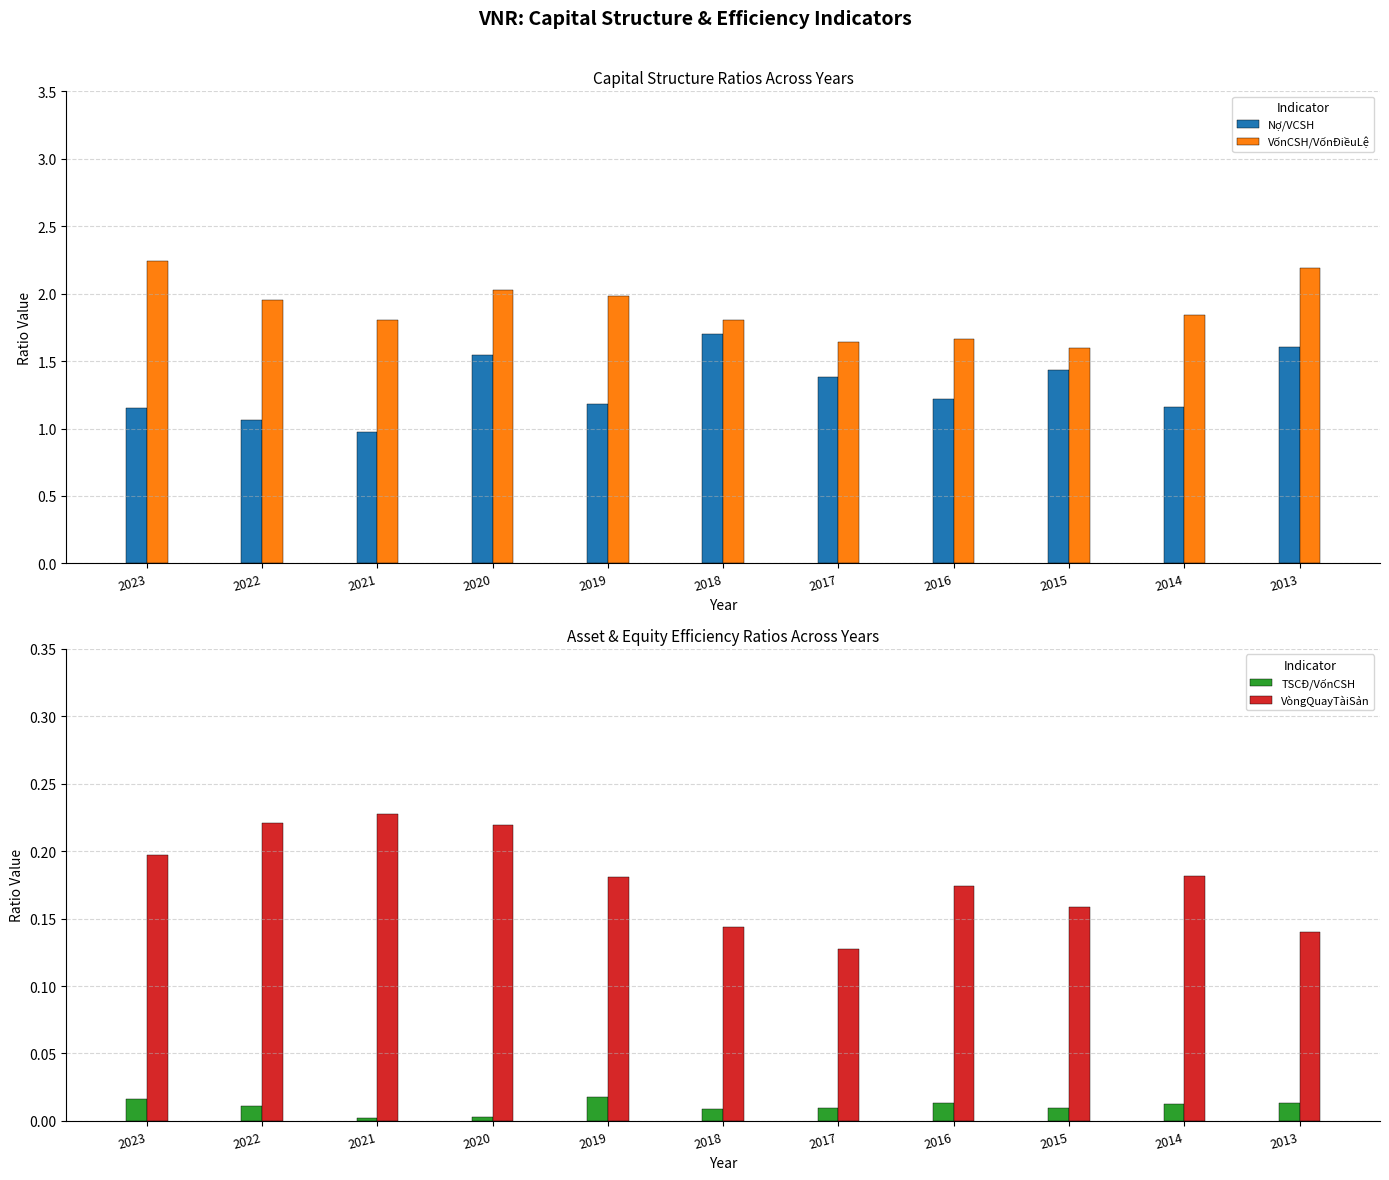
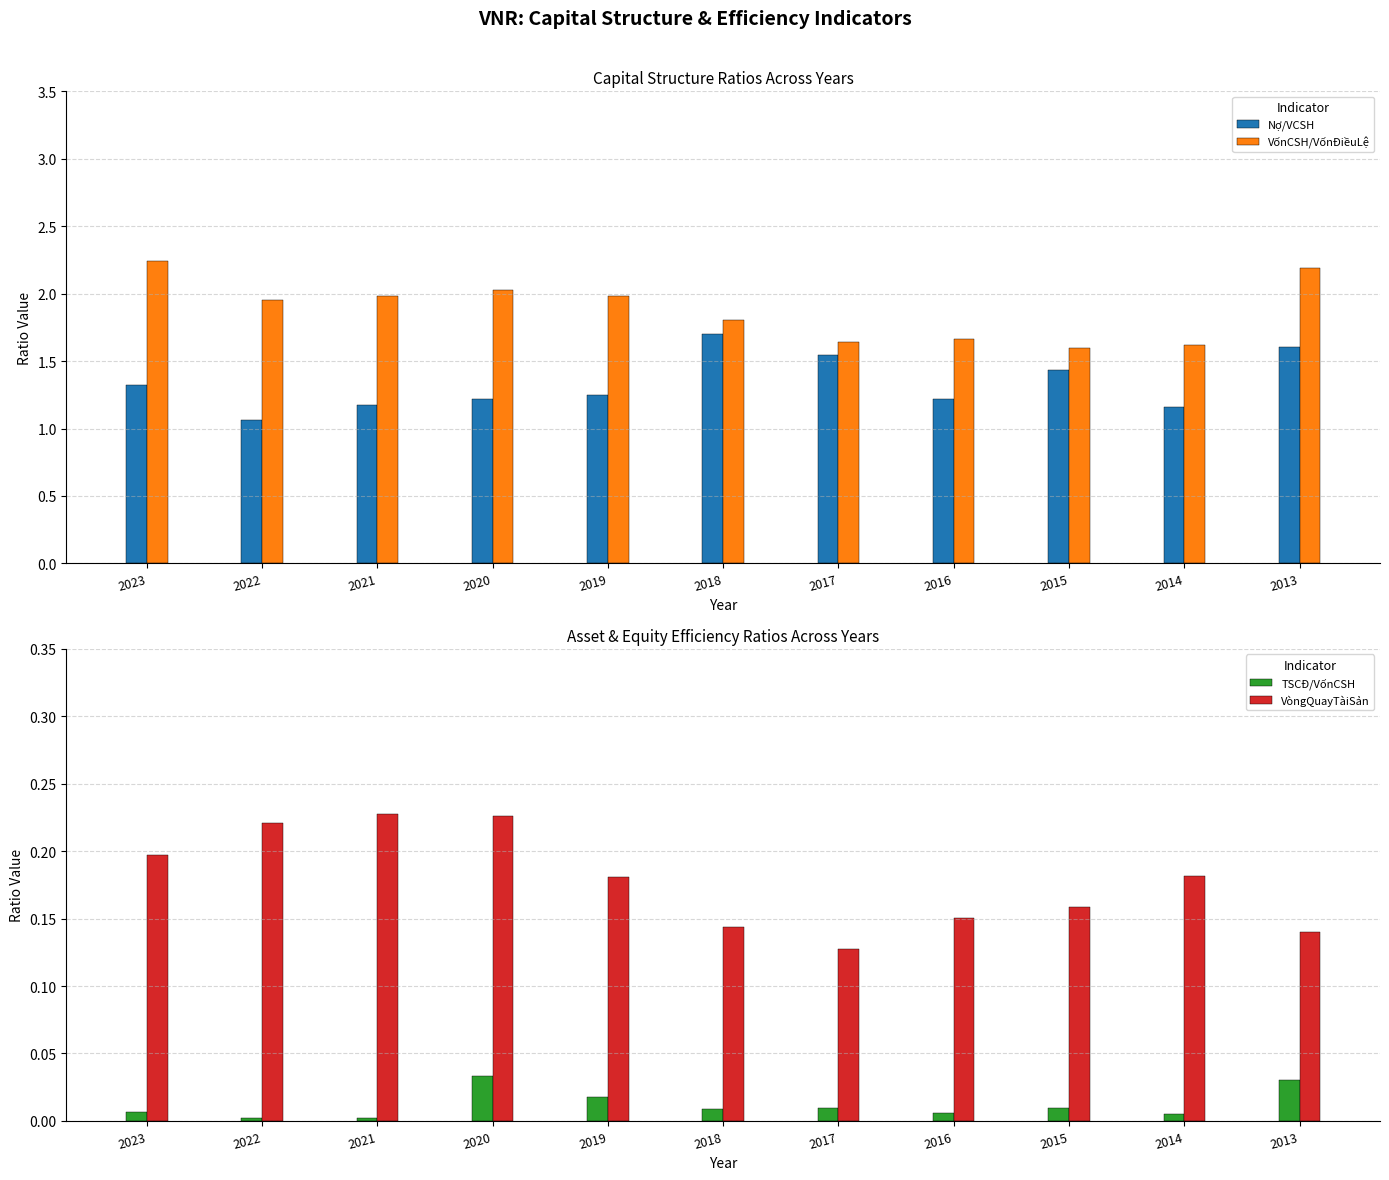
Capital Structure Ratios Across Years, Nợ/VCSH, 2023: 1.15 -> 1.32
Capital Structure Ratios Across Years, Nợ/VCSH, 2021: 0.98 -> 1.18
Capital Structure Ratios Across Years, VốnCSH/VốnĐiềuLệ, 2021: 1.80 -> 1.98
Capital Structure Ratios Across Years, Nợ/VCSH, 2020: 1.55 -> 1.22
Capital Structure Ratios Across Years, Nợ/VCSH, 2019: 1.19 -> 1.25
Capital Structure Ratios Across Years, Nợ/VCSH, 2017: 1.38 -> 1.55
Capital Structure Ratios Across Years, VốnCSH/VốnĐiềuLệ, 2014: 1.84 -> 1.62
Asset & Equity Efficiency Ratios Across Years, TSCĐ/VốnCSH, 2023: 0.016 -> 0.007
Asset & Equity Efficiency Ratios Across Years, TSCĐ/VốnCSH, 2022: 0.011 -> 0.002
Asset & Equity Efficiency Ratios Across Years, TSCĐ/VốnCSH, 2020: 0.003 -> 0.033
Asset & Equity Efficiency Ratios Across Years, VòngQuayTàiSản, 2020: 0.219 -> 0.226
Asset & Equity Efficiency Ratios Across Years, TSCĐ/VốnCSH, 2016: 0.013 -> 0.006
Asset & Equity Efficiency Ratios Across Years, VòngQuayTàiSản, 2016: 0.174 -> 0.151
Asset & Equity Efficiency Ratios Across Years, TSCĐ/VốnCSH, 2014: 0.013 -> 0.005
Asset & Equity Efficiency Ratios Across Years, TSCĐ/VốnCSH, 2013: 0.014 -> 0.031
